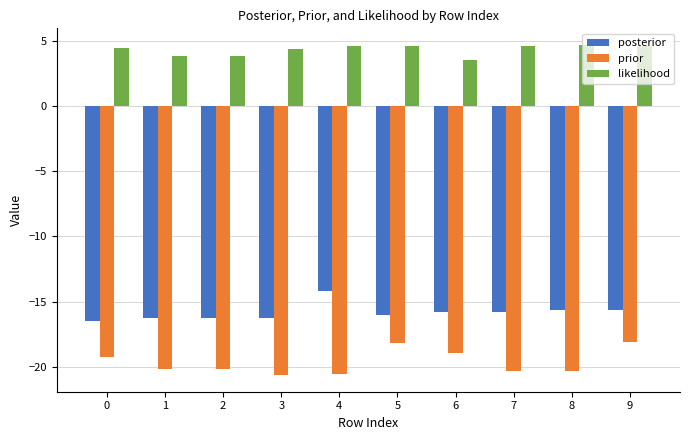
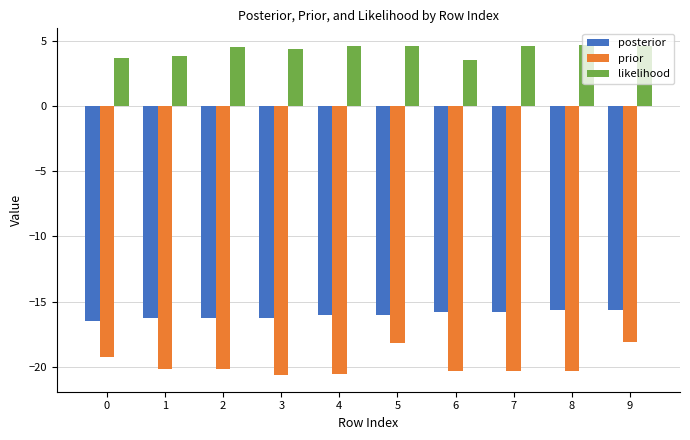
likelihood, 0: 4.5 -> 3.6
likelihood, 2: 3.9 -> 4.5
posterior, 4: -14.2 -> -16.0
prior, 6: -18.9 -> -20.4
